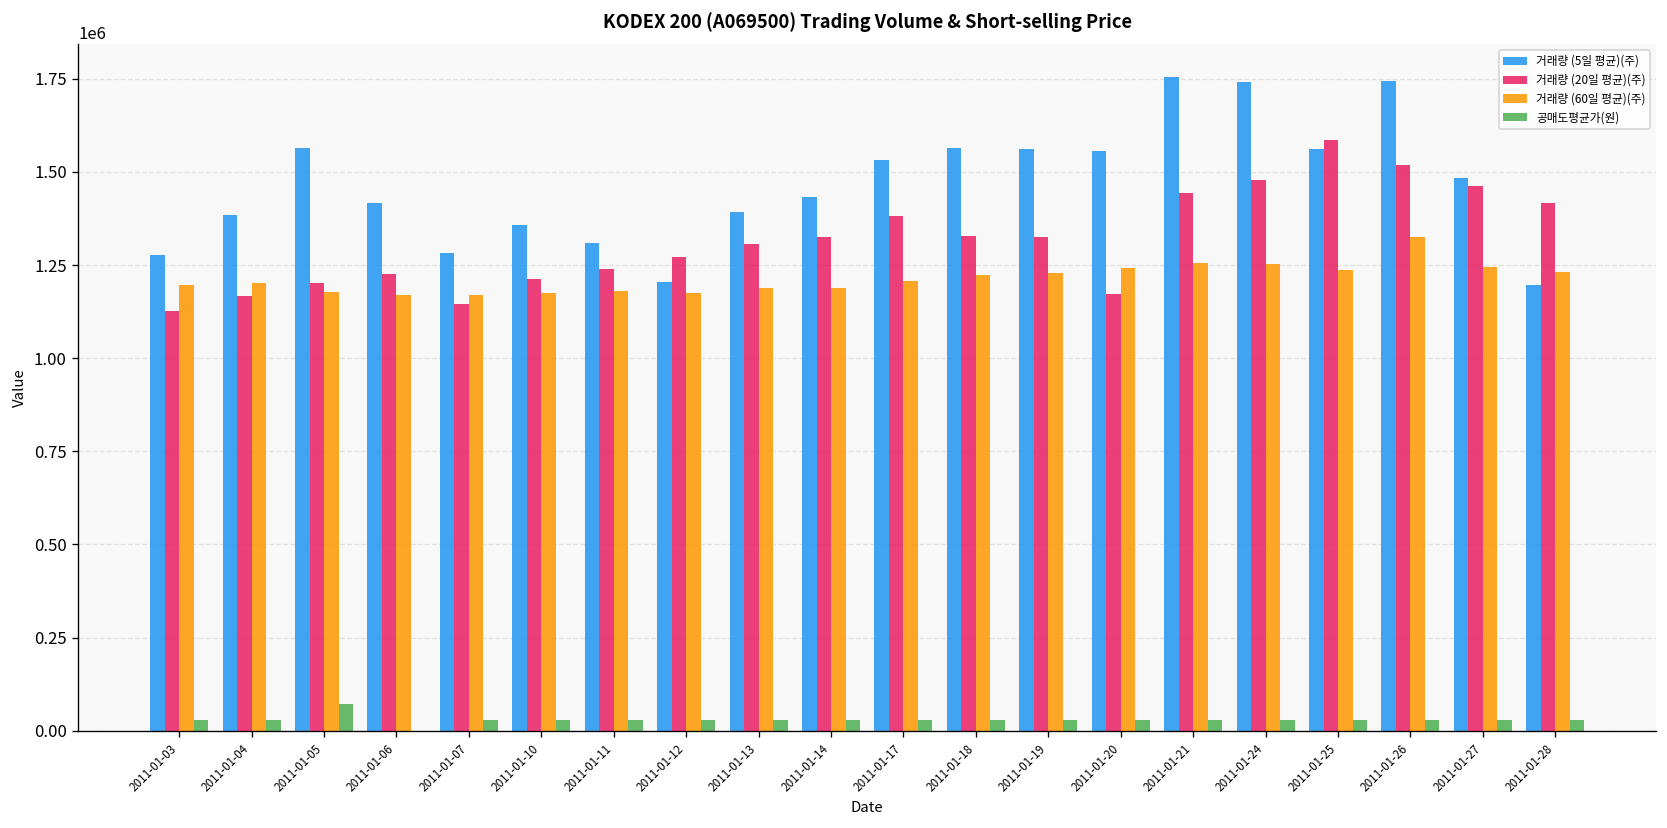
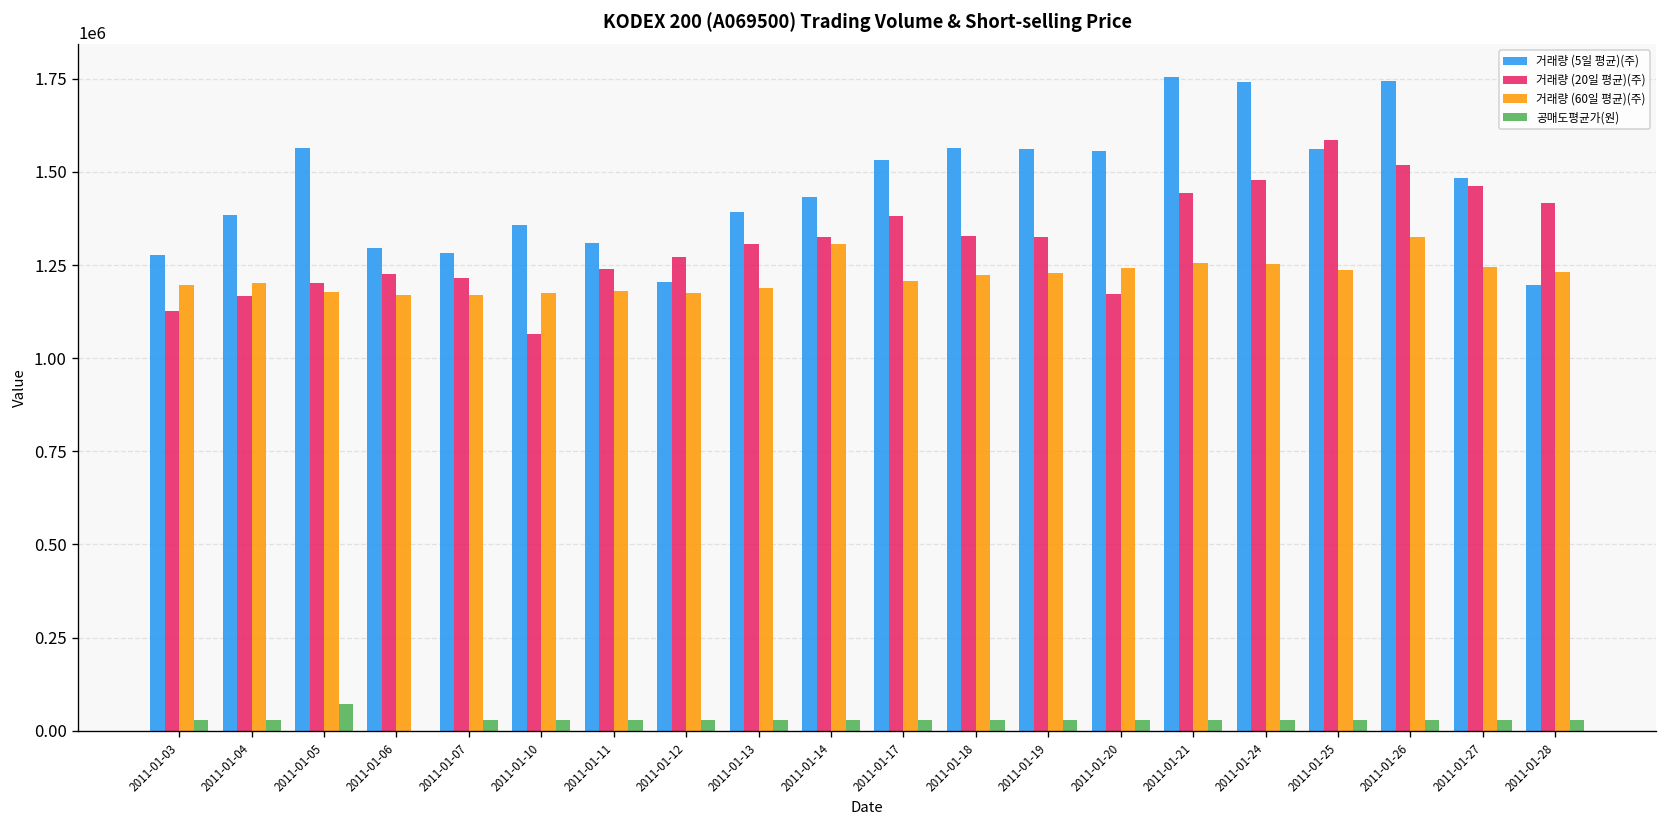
거래량 (5일 평균)(주), 2011-01-06: 1420000 -> 1300000
거래량 (20일 평균)(주), 2011-01-07: 1150000 -> 1210000
거래량 (20일 평균)(주), 2011-01-10: 1210000 -> 1060000
거래량 (60일 평균)(주), 2011-01-14: 1190000 -> 1310000
